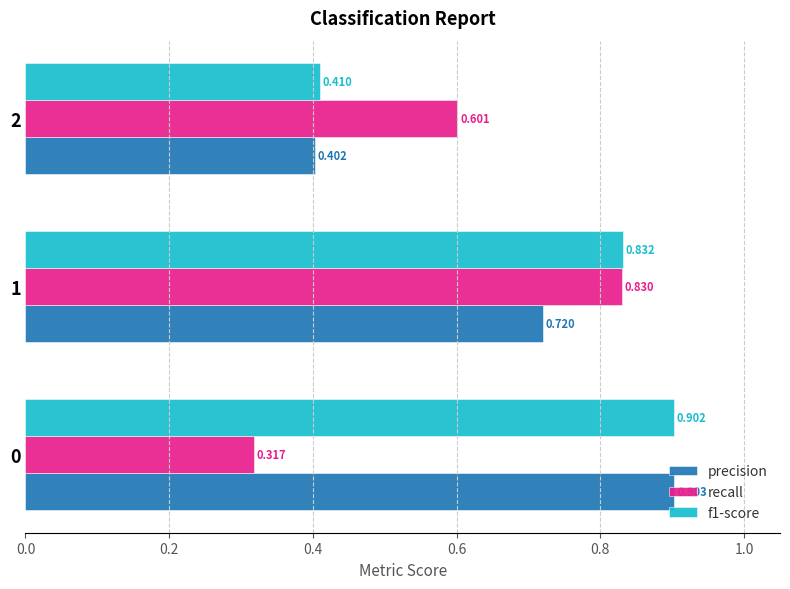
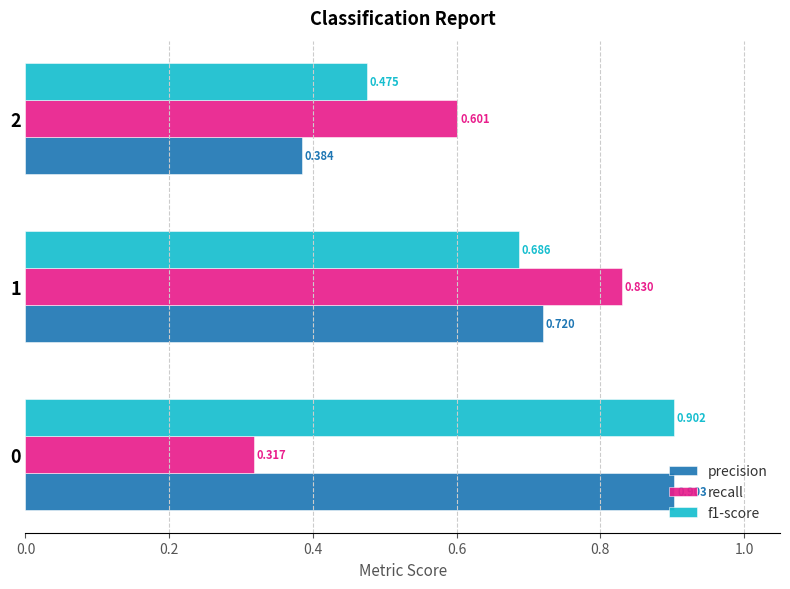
f1-score, 2: 0.410 -> 0.475
precision, 2: 0.402 -> 0.384
f1-score, 1: 0.832 -> 0.686
